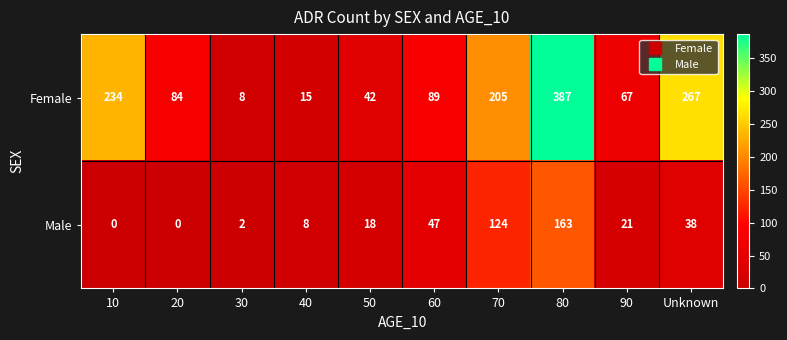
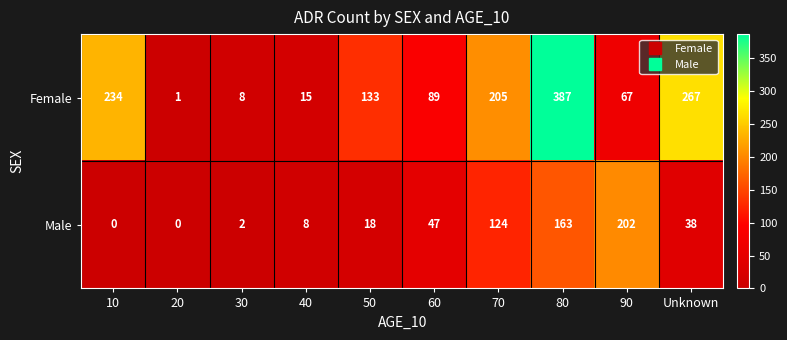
Female, 20: 84 -> 1
Female, 50: 42 -> 133
Male, 90: 21 -> 202
